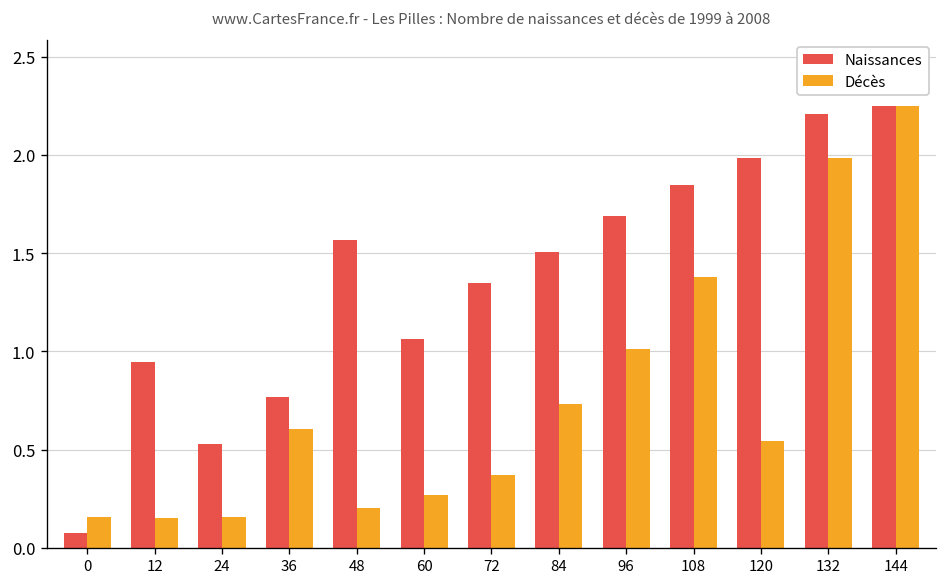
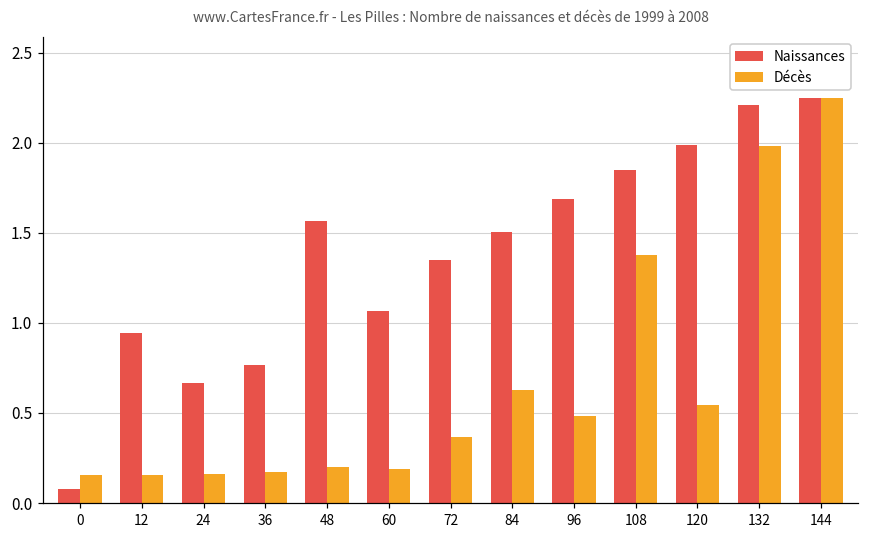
Naissances, 24: 0.53 -> 0.67
Décès, 36: 0.60 -> 0.17
Décès, 60: 0.27 -> 0.19
Décès, 84: 0.73 -> 0.63
Décès, 96: 1.01 -> 0.48
